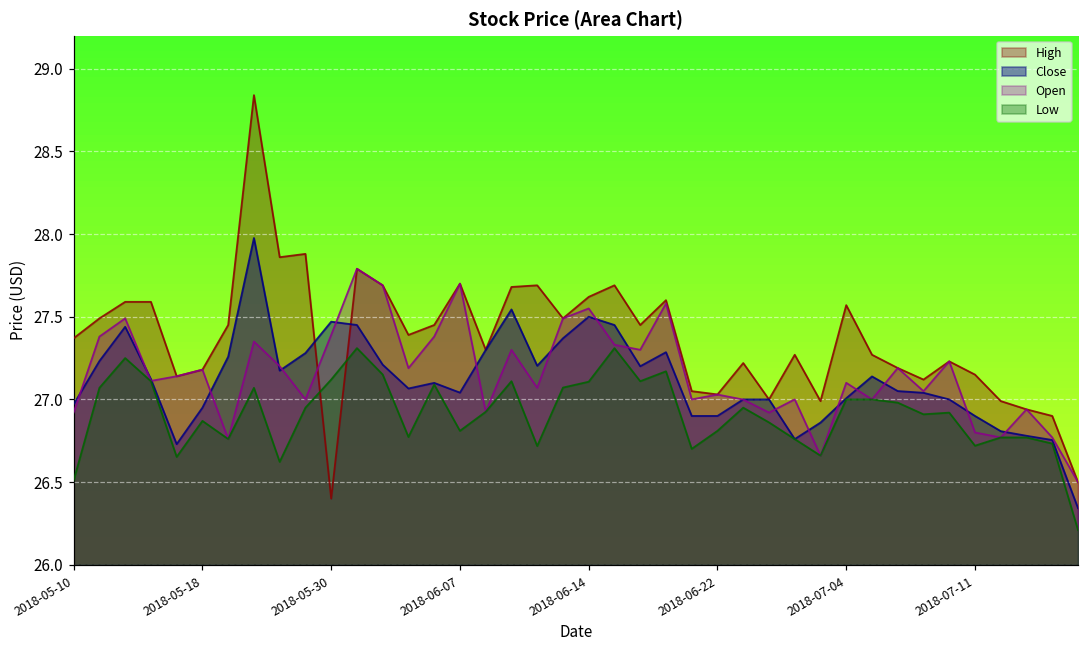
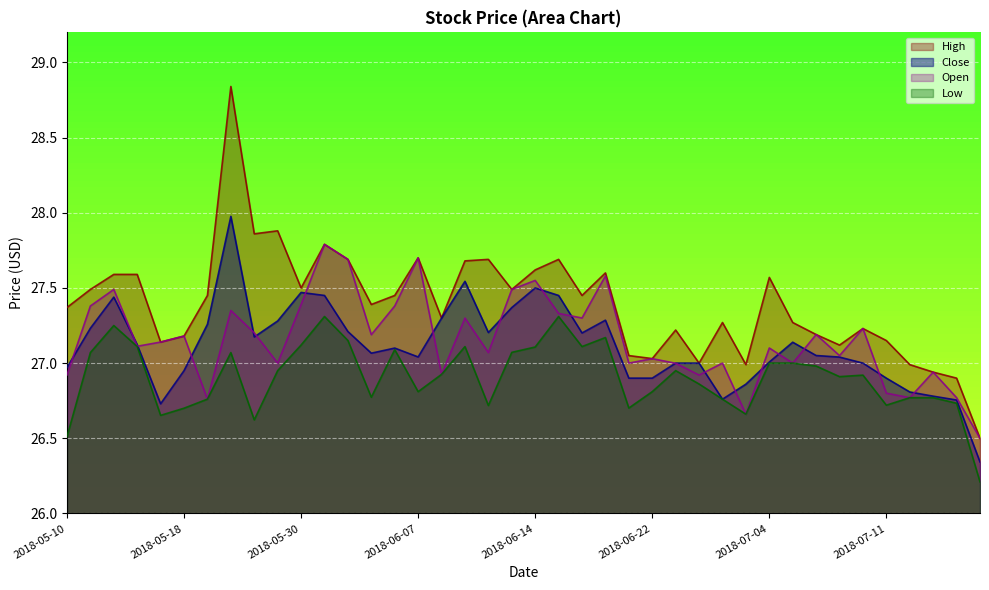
Low, 2018-05-18: 26.87 -> 26.70
High, 2018-05-30: 26.4 -> 27.5
